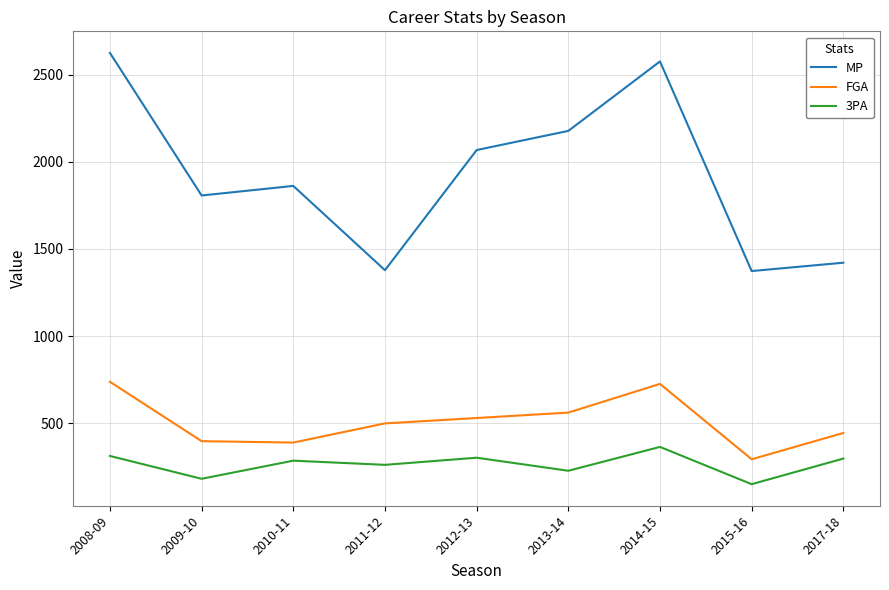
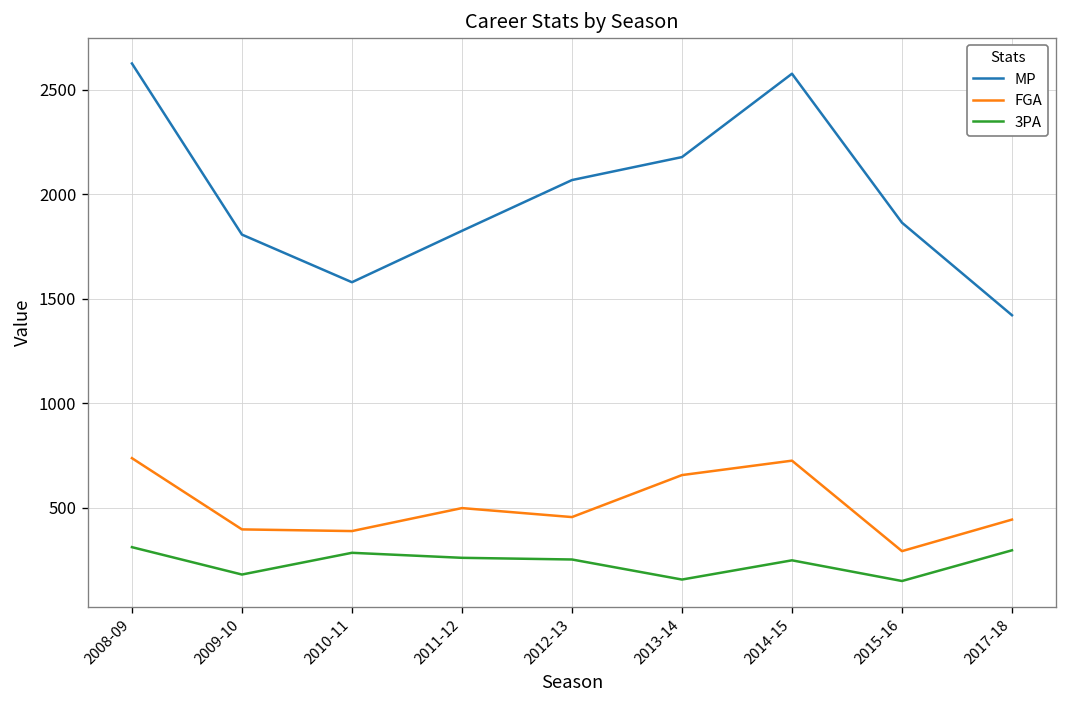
MP, 2010-11: 1860 -> 1580
MP, 2011-12: 1380 -> 1830
FGA, 2012-13: 530 -> 460
3PA, 2012-13: 300 -> 250
FGA, 2013-14: 560 -> 660
3PA, 2013-14: 230 -> 160
3PA, 2014-15: 360 -> 250
MP, 2015-16: 1370 -> 1860
